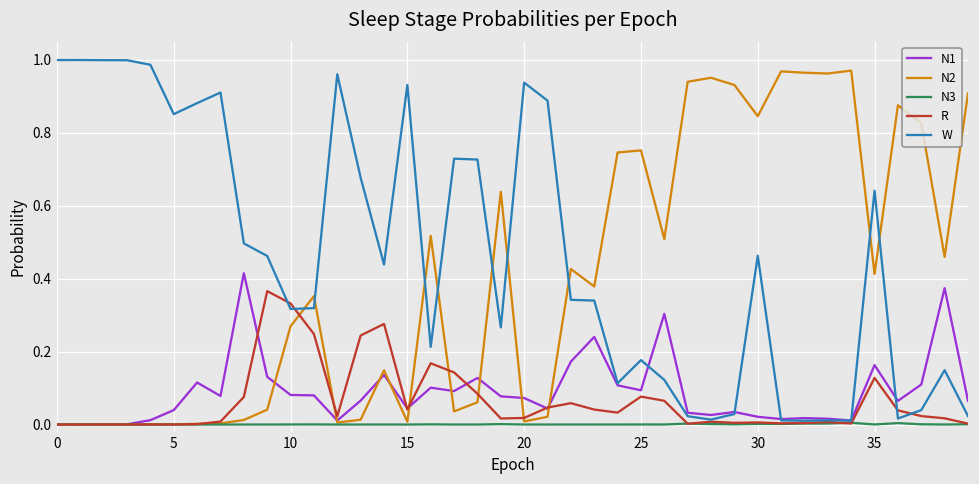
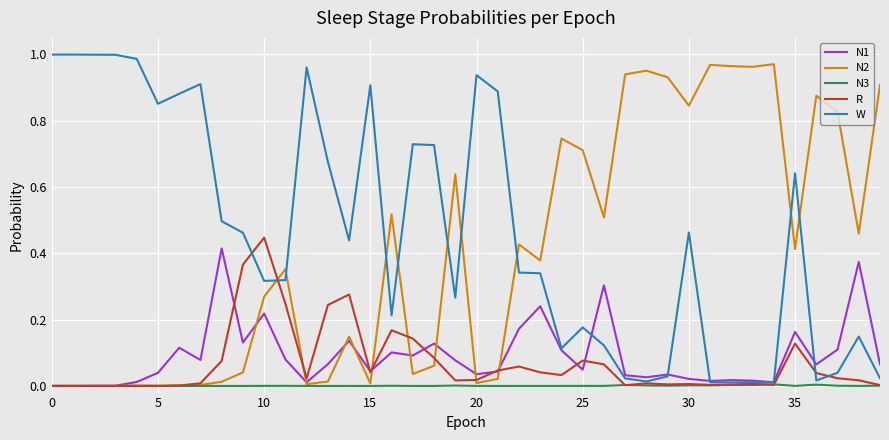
N1, 10: 0.08 -> 0.22
R, 10: 0.33 -> 0.45
W, 15: 0.93 -> 0.91
N1, 20: 0.07 -> 0.04
N1, 25: 0.09 -> 0.05
N2, 25: 0.75 -> 0.71
